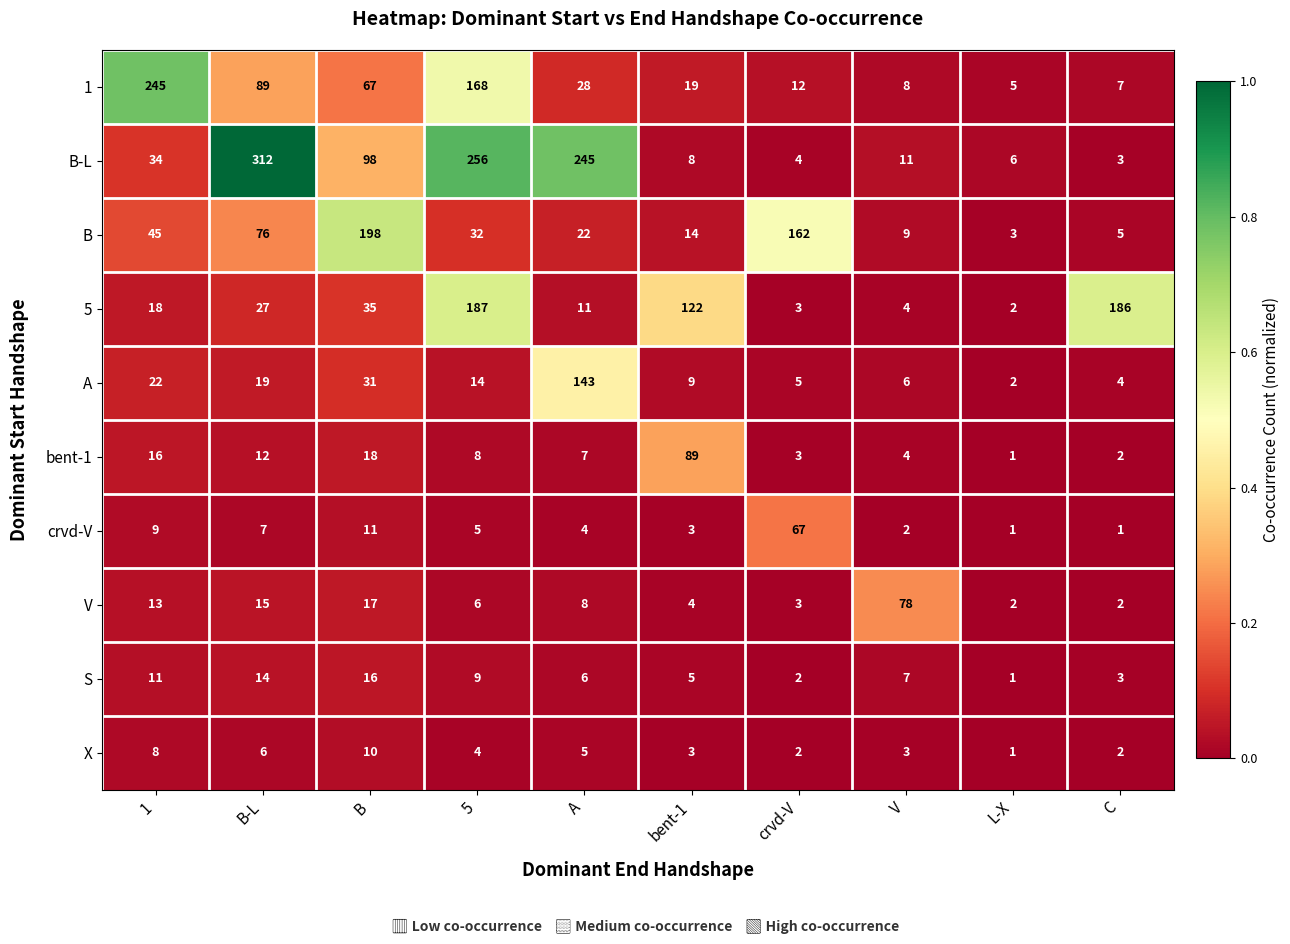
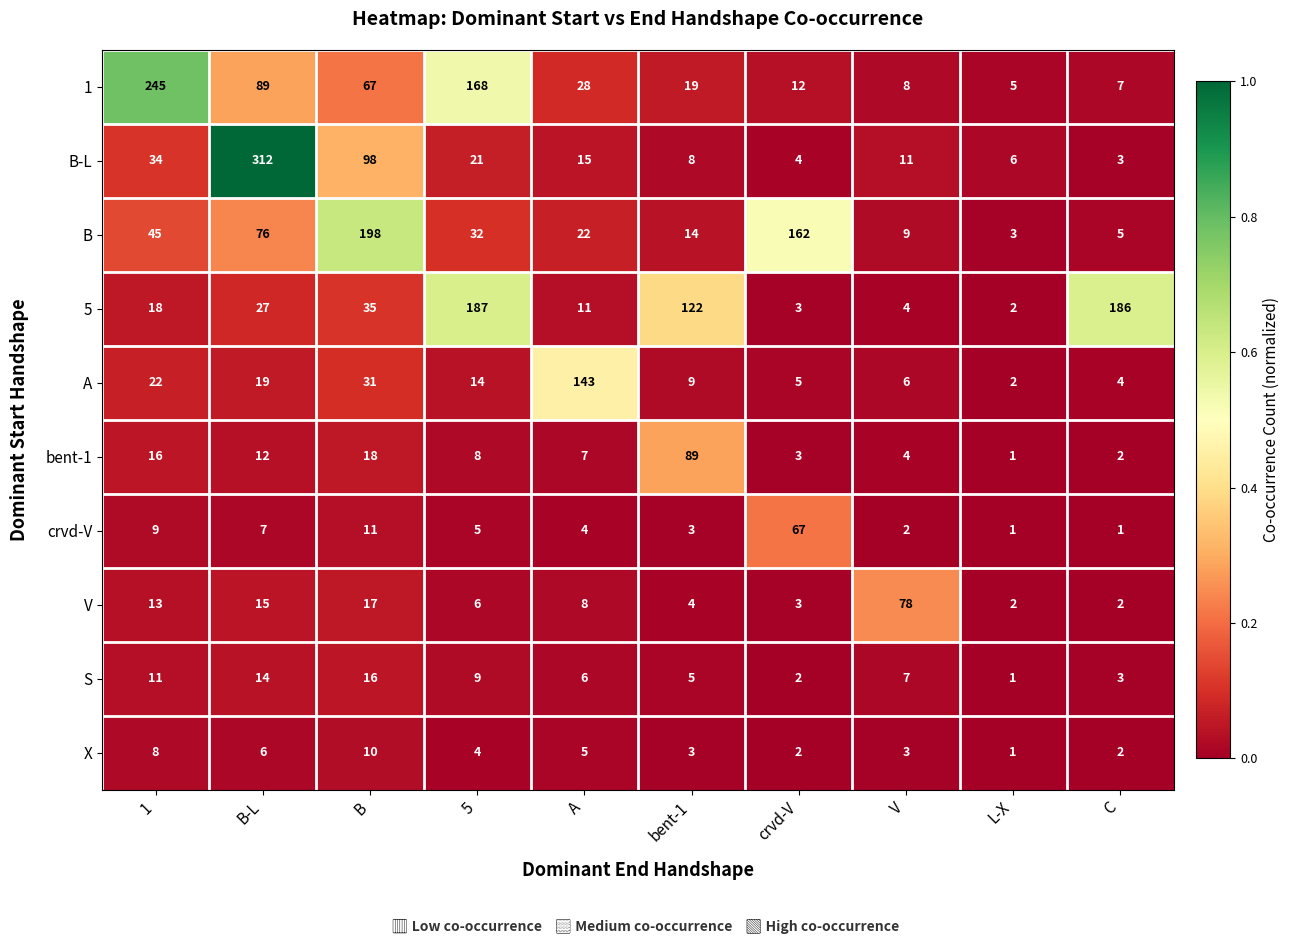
B-L, 5: 256 -> 21
B-L, A: 245 -> 15
